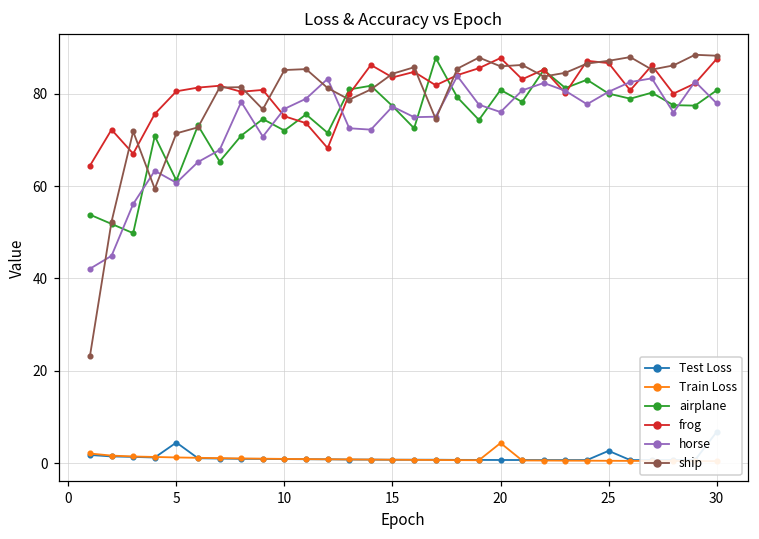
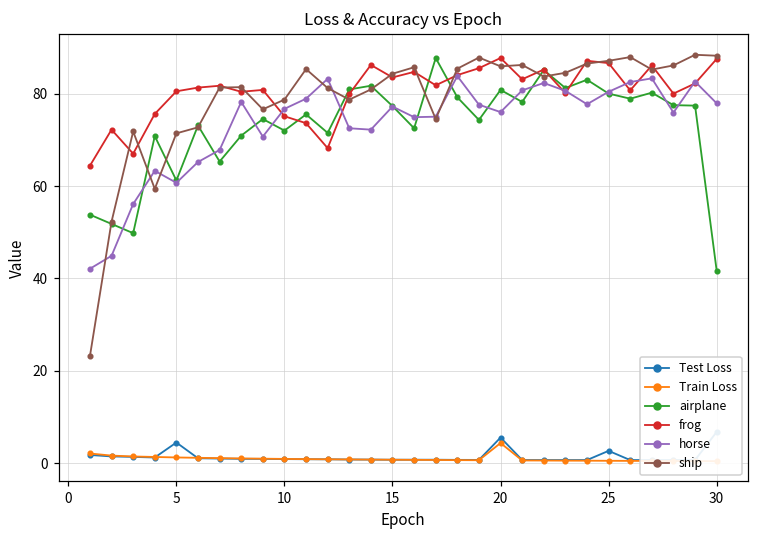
ship, 10: 85 -> 79
Test Loss, 20: 1 -> 6
airplane, 30: 81 -> 42
